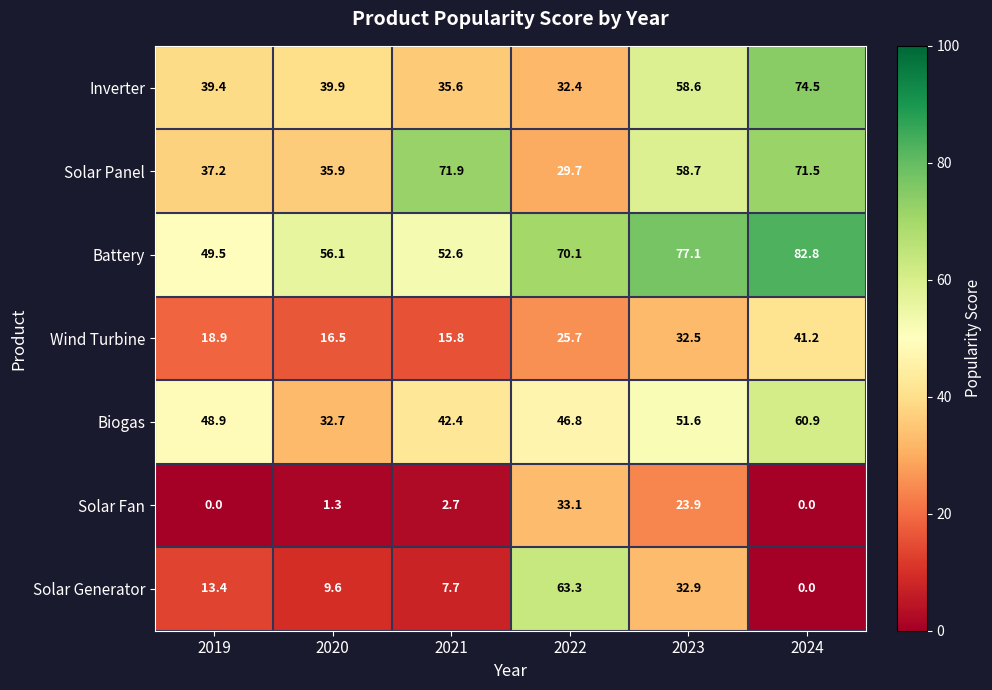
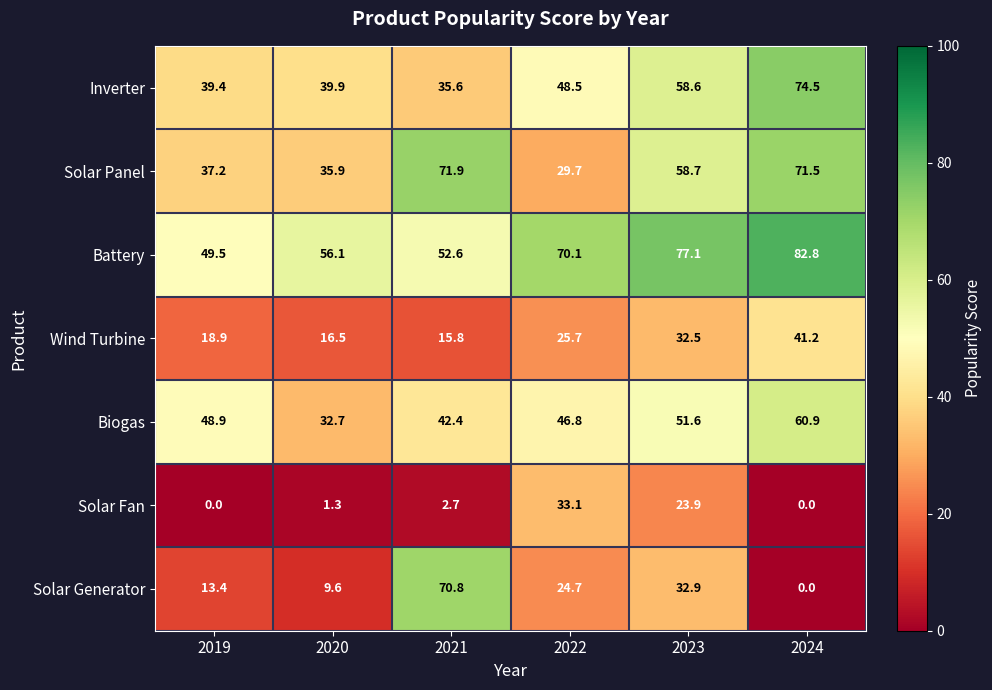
Inverter, 2022: 32.4 -> 48.5
Solar Generator, 2021: 7.7 -> 70.8
Solar Generator, 2022: 63.3 -> 24.7
